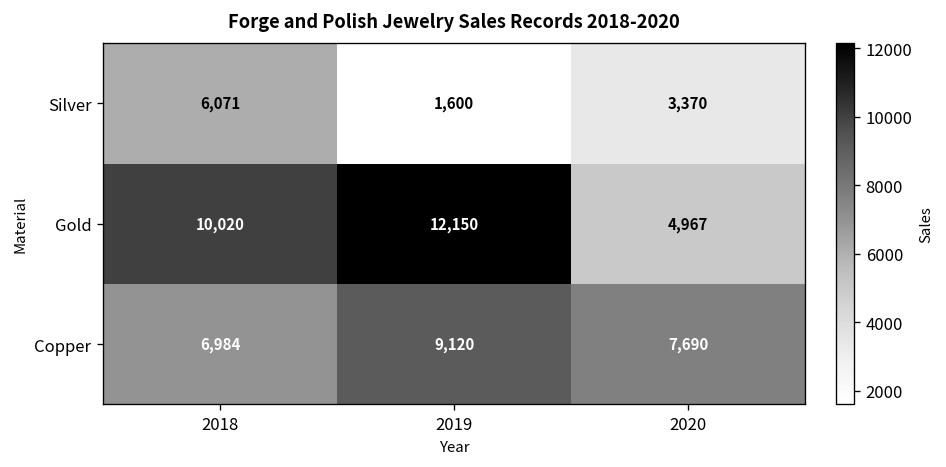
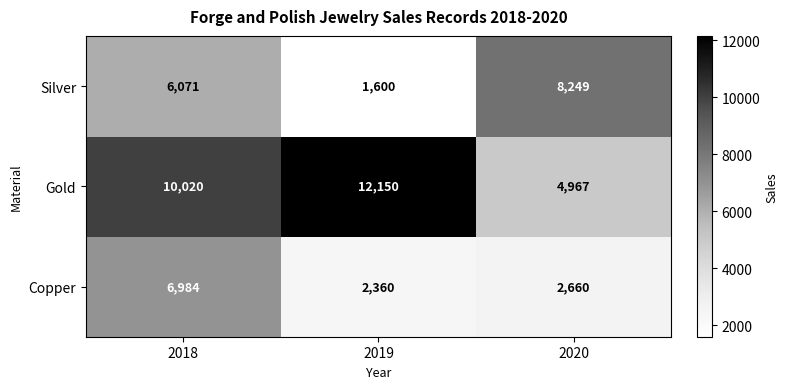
Silver, 2020: 3,370 -> 8,249
Copper, 2019: 9,120 -> 2,360
Copper, 2020: 7,690 -> 2,660
